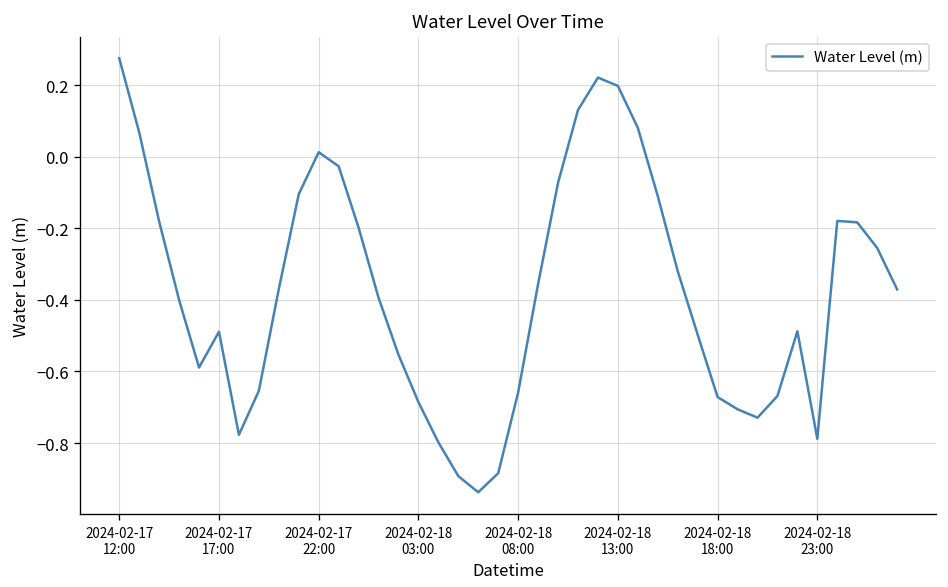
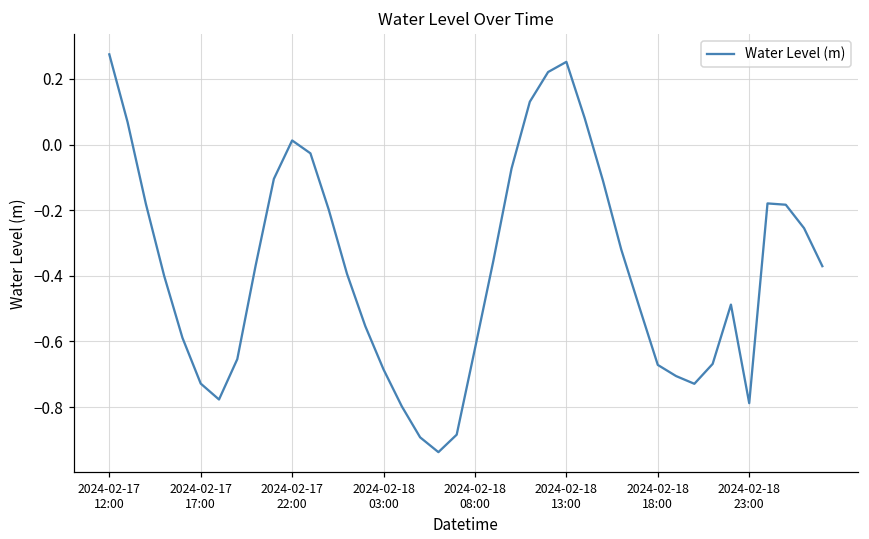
2024-02-17 17:00: -0.49 -> -0.73
2024-02-18 08:00: -0.66 -> -0.62
2024-02-18 13:00: 0.20 -> 0.25
